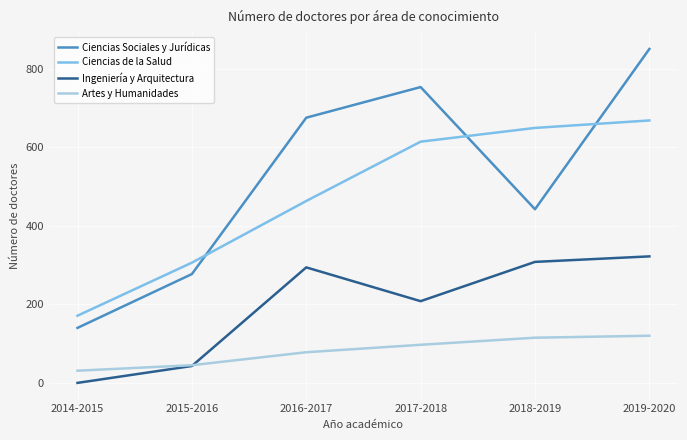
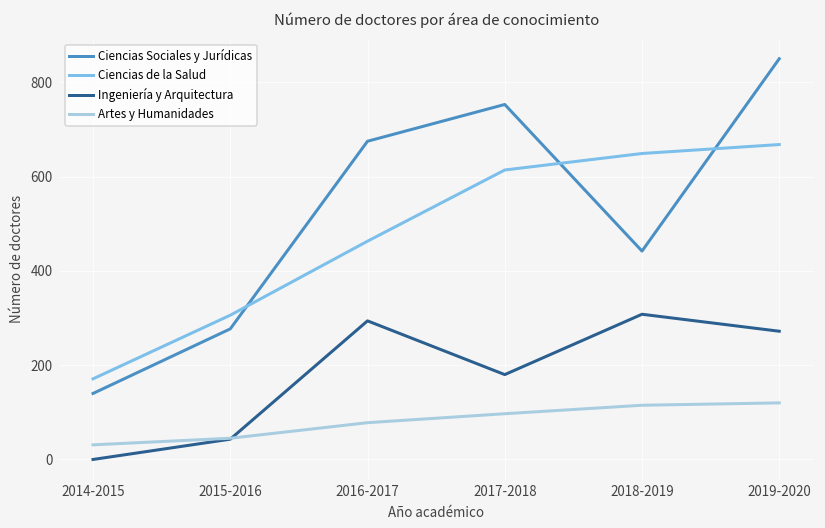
Ingeniería y Arquitectura, 2017-2018: 210 -> 180
Ingeniería y Arquitectura, 2019-2020: 320 -> 270
